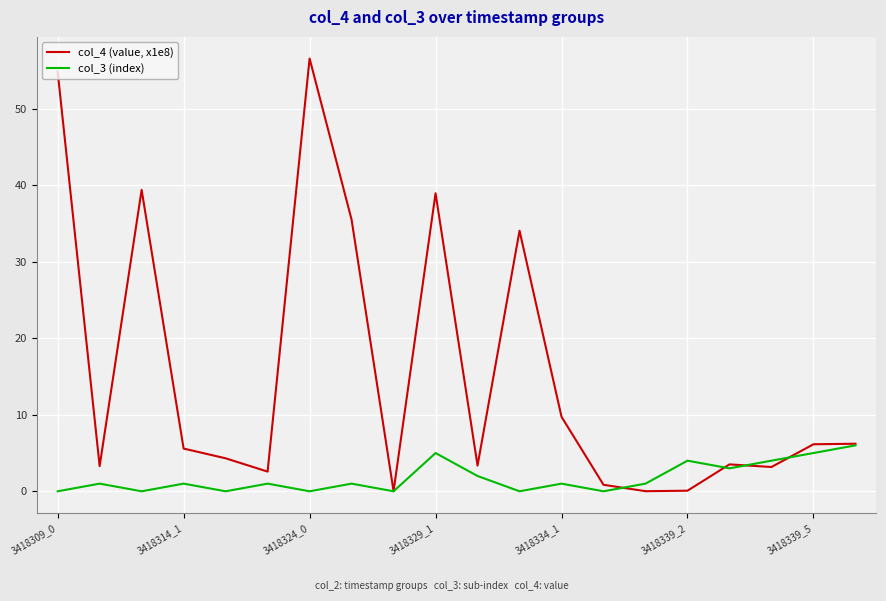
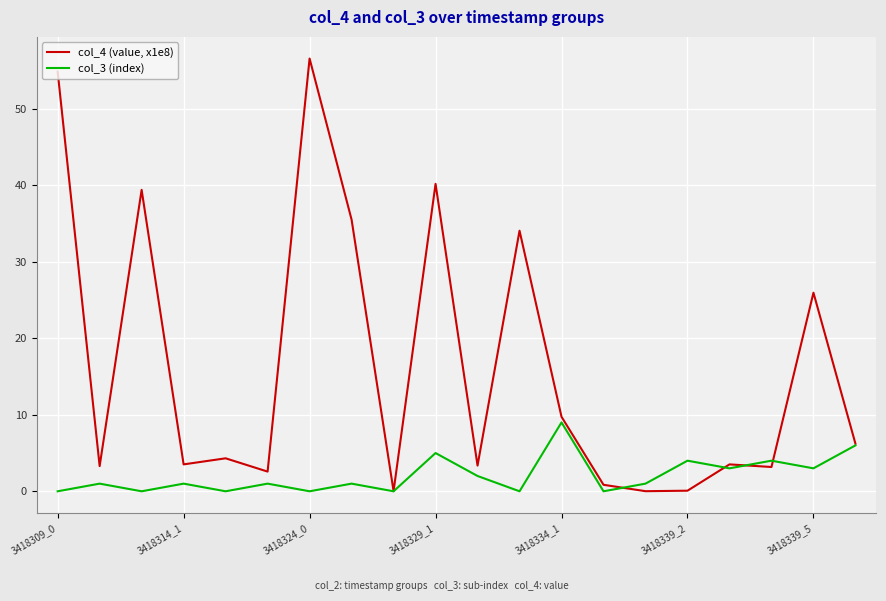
col_4 (value, x1e8), 3418314_1: 6 -> 4
col_4 (value, x1e8), 3418329_1: 39 -> 40
col_3 (index), 3418334_1: 1 -> 9
col_4 (value, x1e8), 3418339_5: 6 -> 26
col_3 (index), 3418339_5: 5 -> 3
